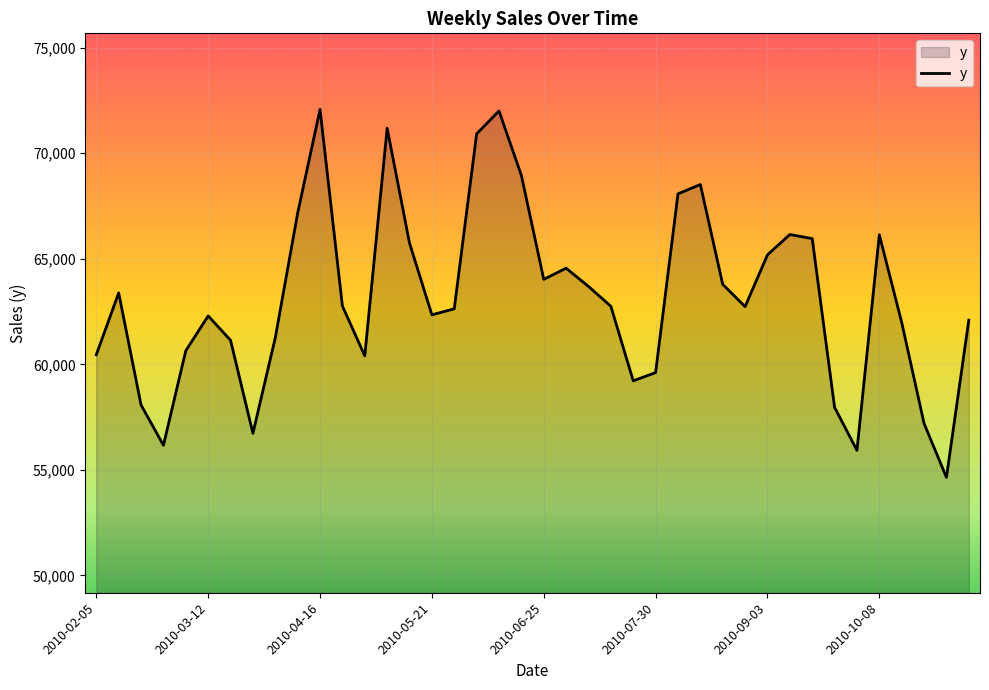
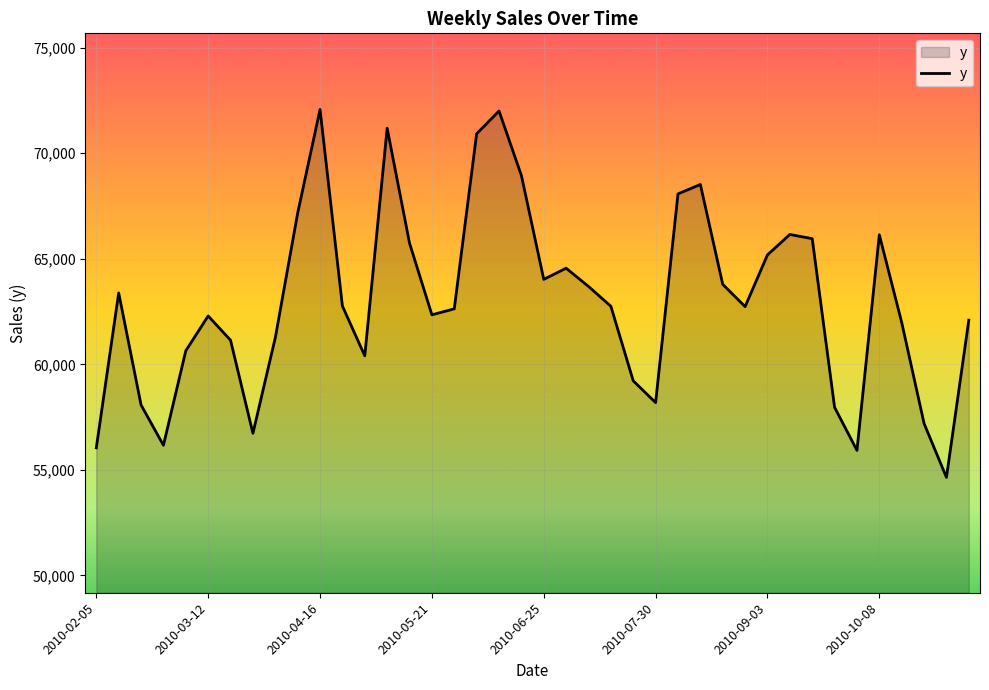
2010-02-05: 60,500 -> 56,000
2010-07-30: 59,600 -> 58,200
